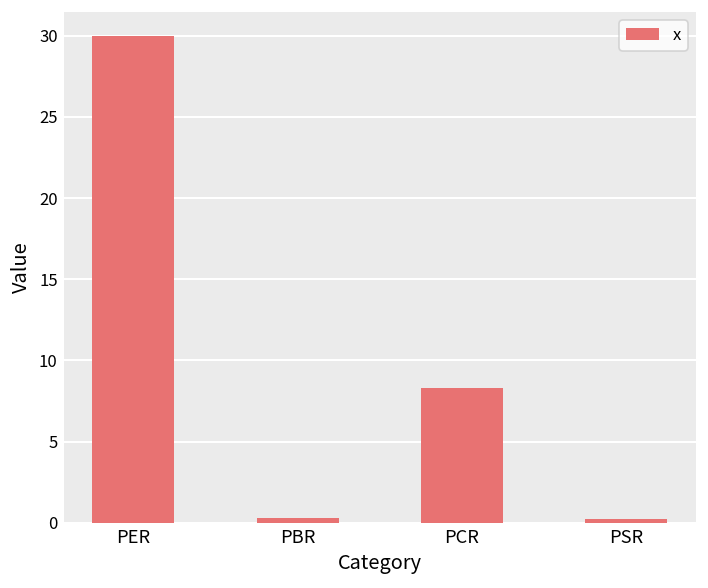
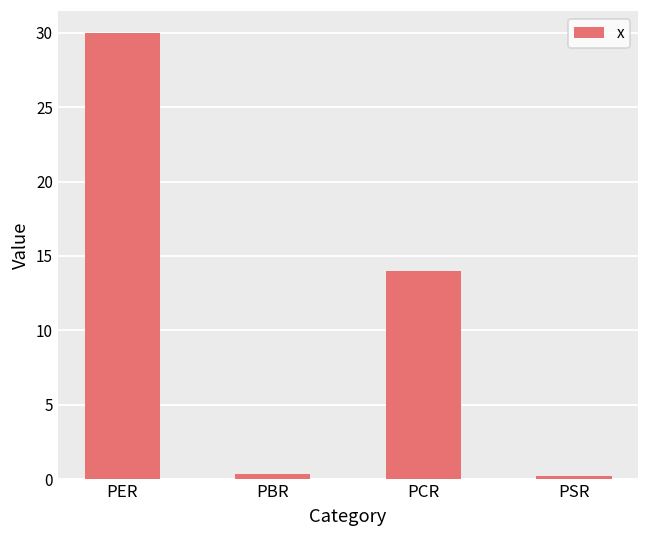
PCR: 8.3 -> 14.0
